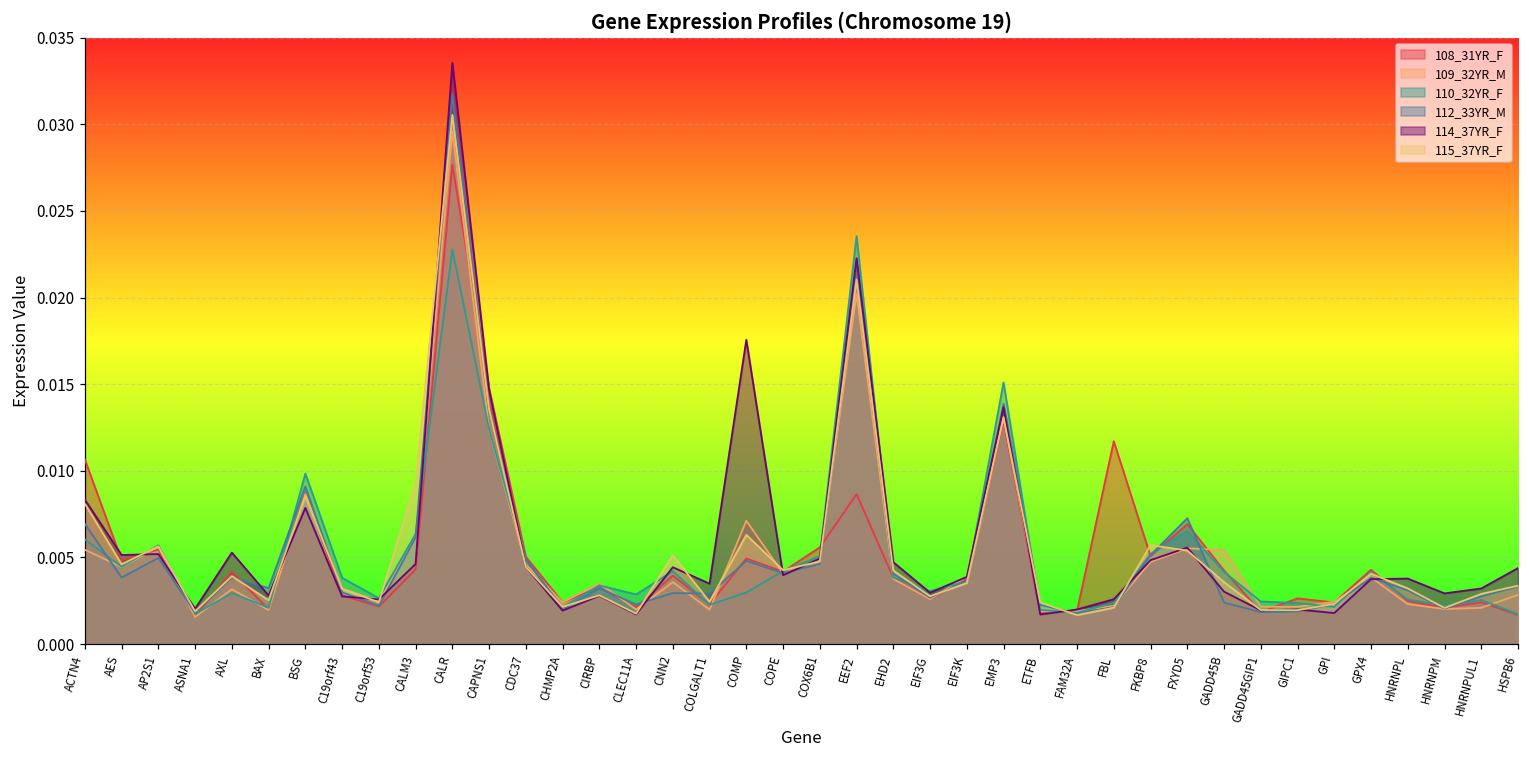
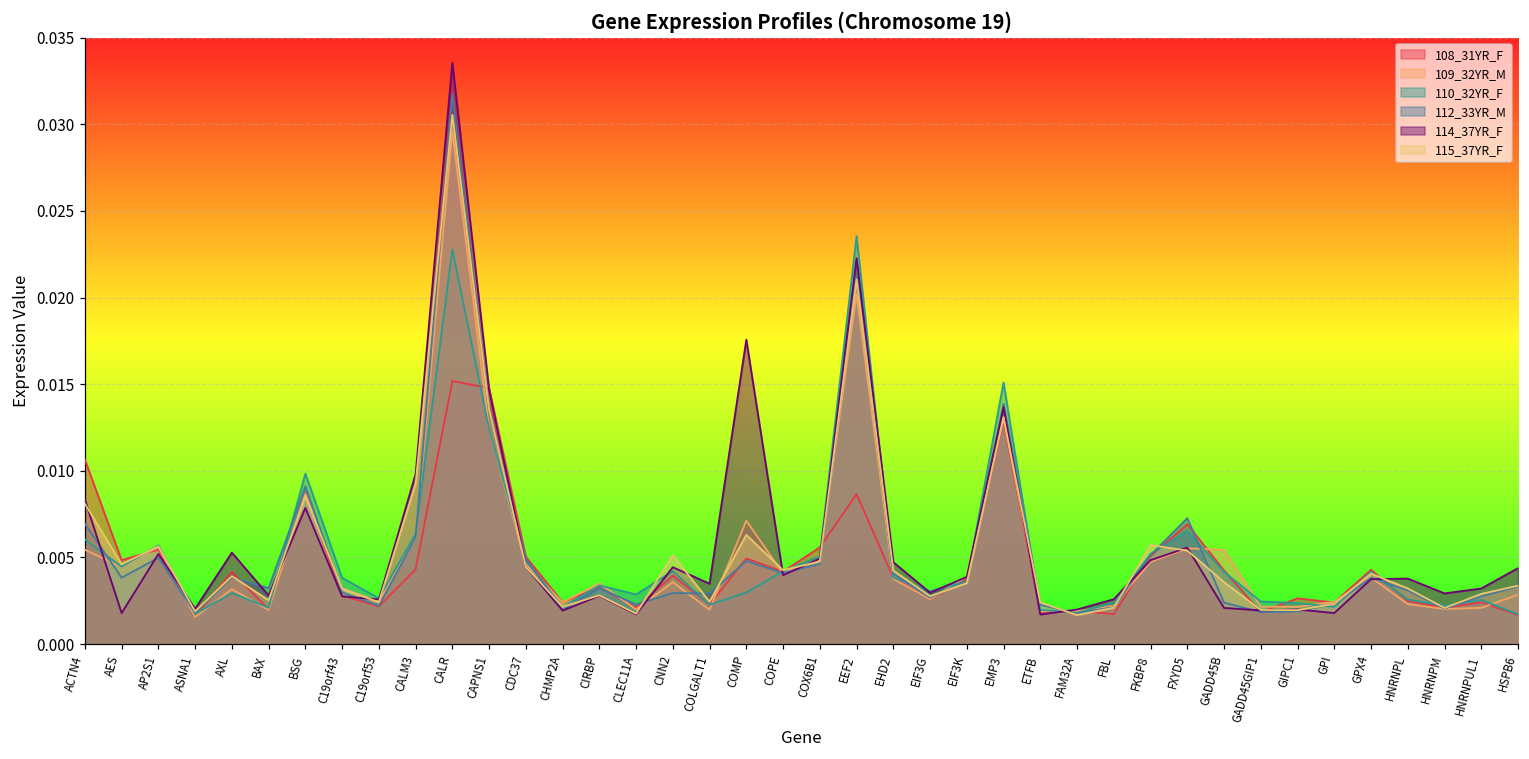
114_37YR_F, AES: 0.0051 -> 0.0018
114_37YR_F, CALM3: 0.0046 -> 0.0098
108_31YR_F, CALR: 0.0277 -> 0.0152
108_31YR_F, FBL: 0.0117 -> 0.0017
114_37YR_F, GADD45B: 0.0030 -> 0.0021
